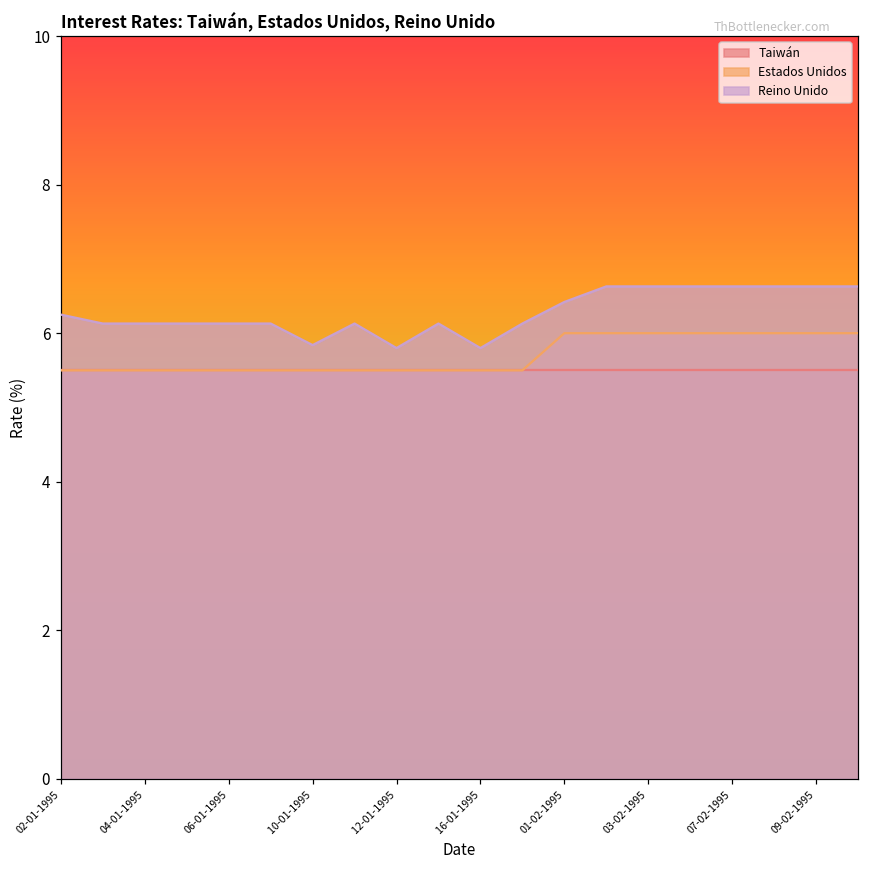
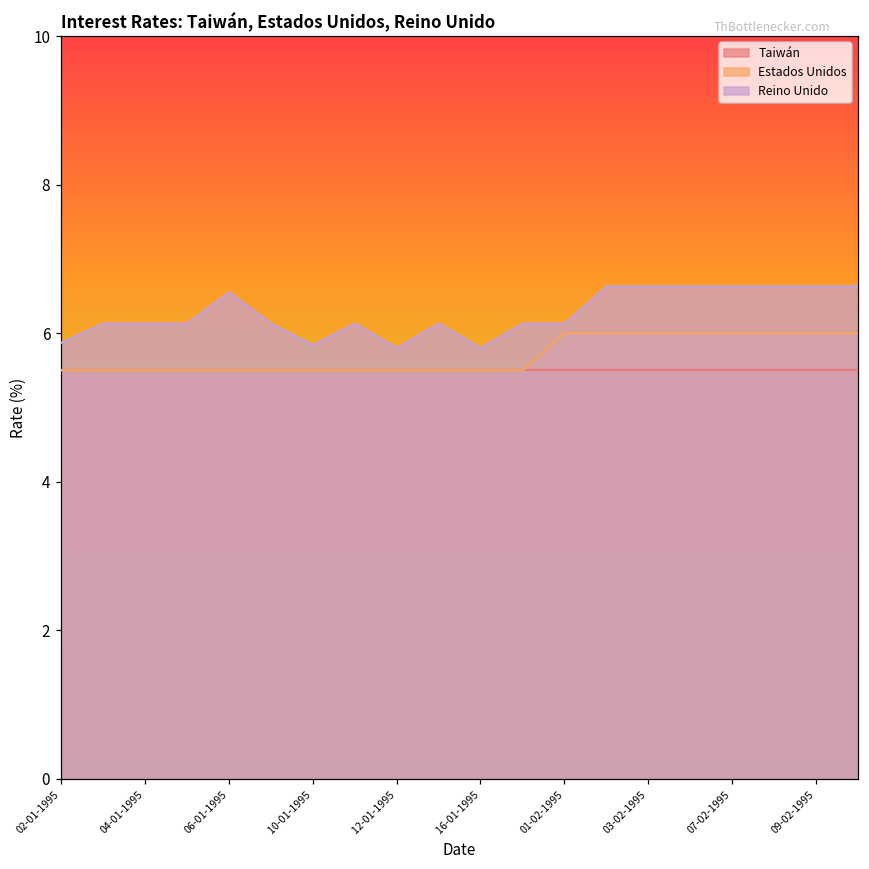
Reino Unido, 02-01-1995: 6.3 -> 5.9
Reino Unido, 06-01-1995: 6.1 -> 6.6
Reino Unido, 01-02-1995: 6.4 -> 6.1
